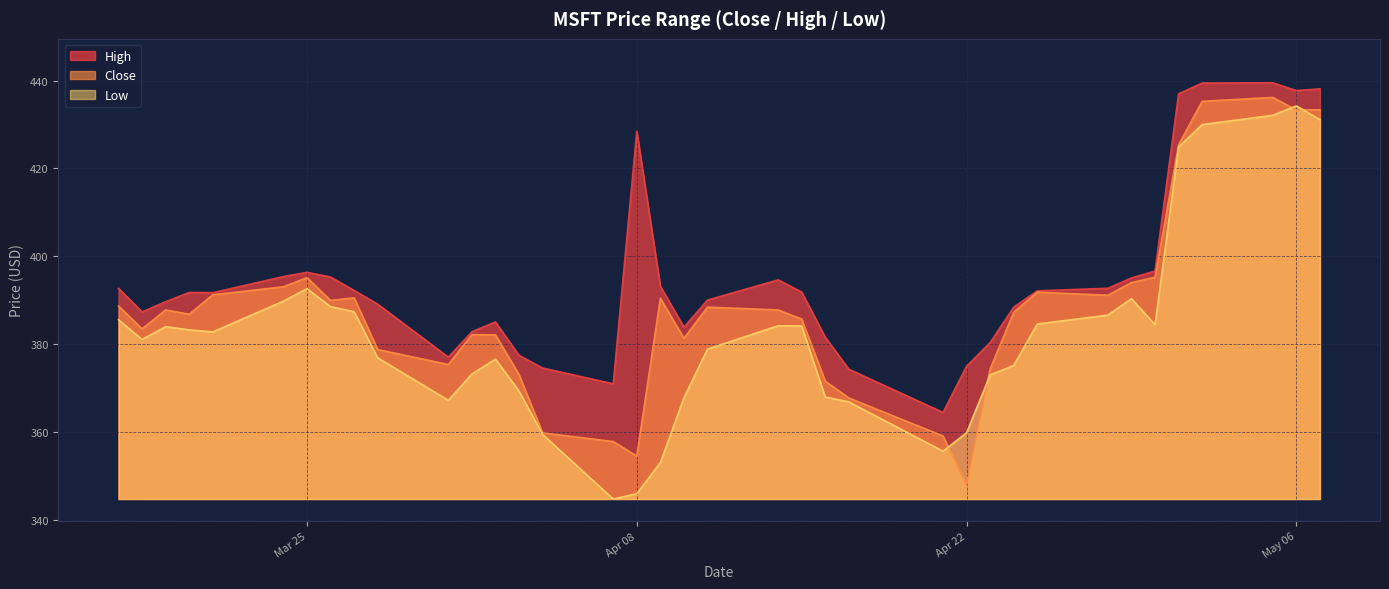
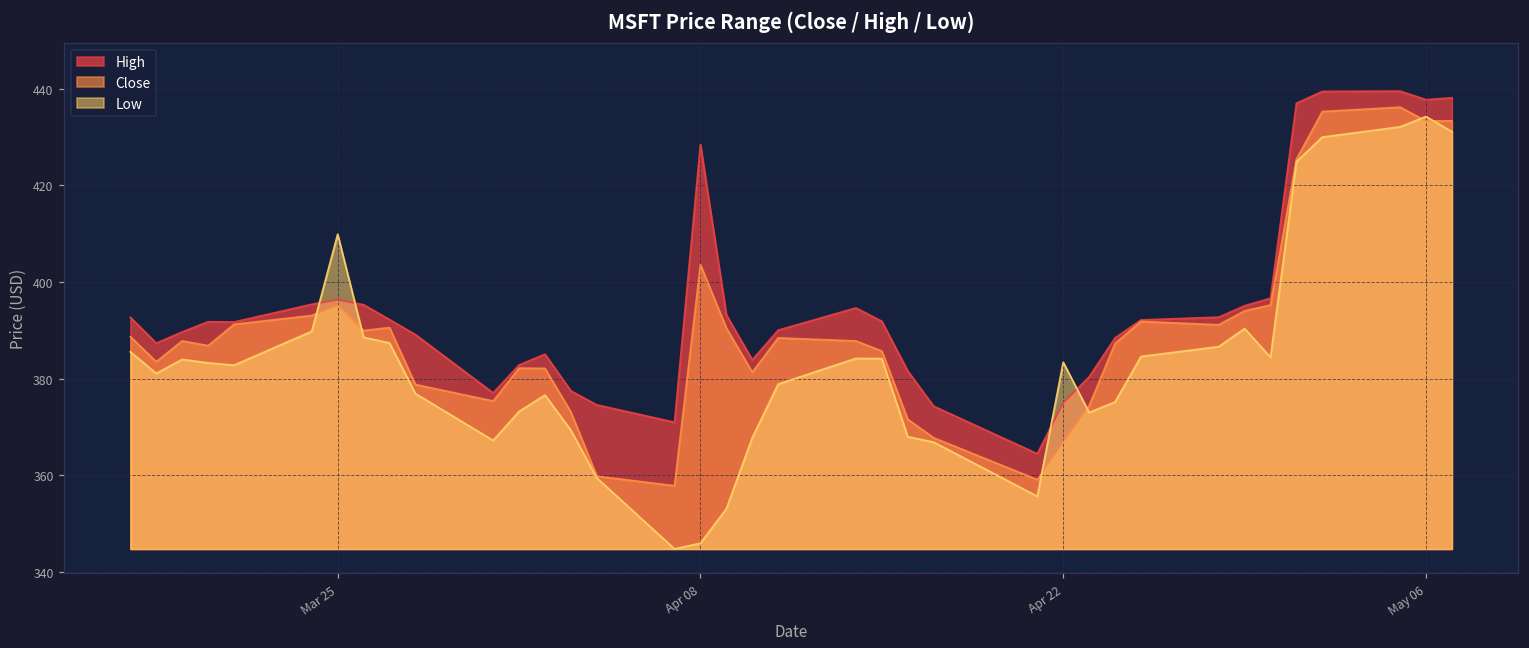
Low, Mar 25: 393 -> 410
Close, Apr 08: 355 -> 404
Close, Apr 22: 348 -> 367
Low, Apr 22: 360 -> 383
